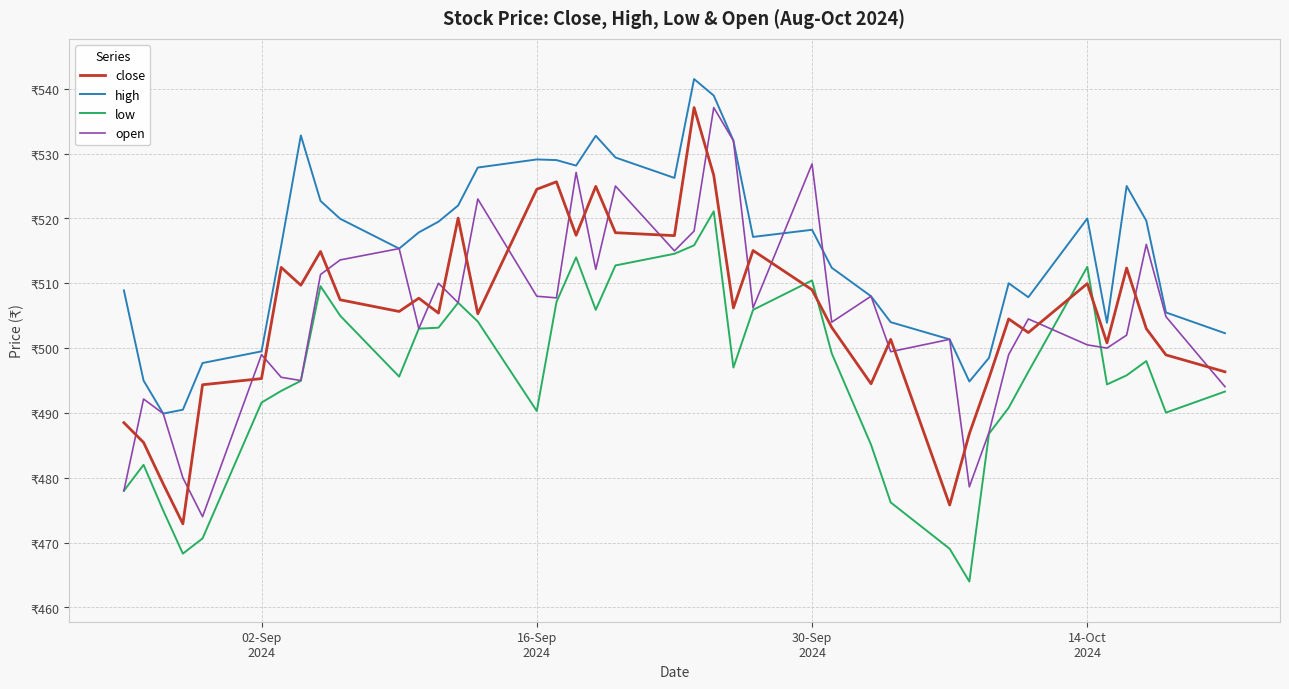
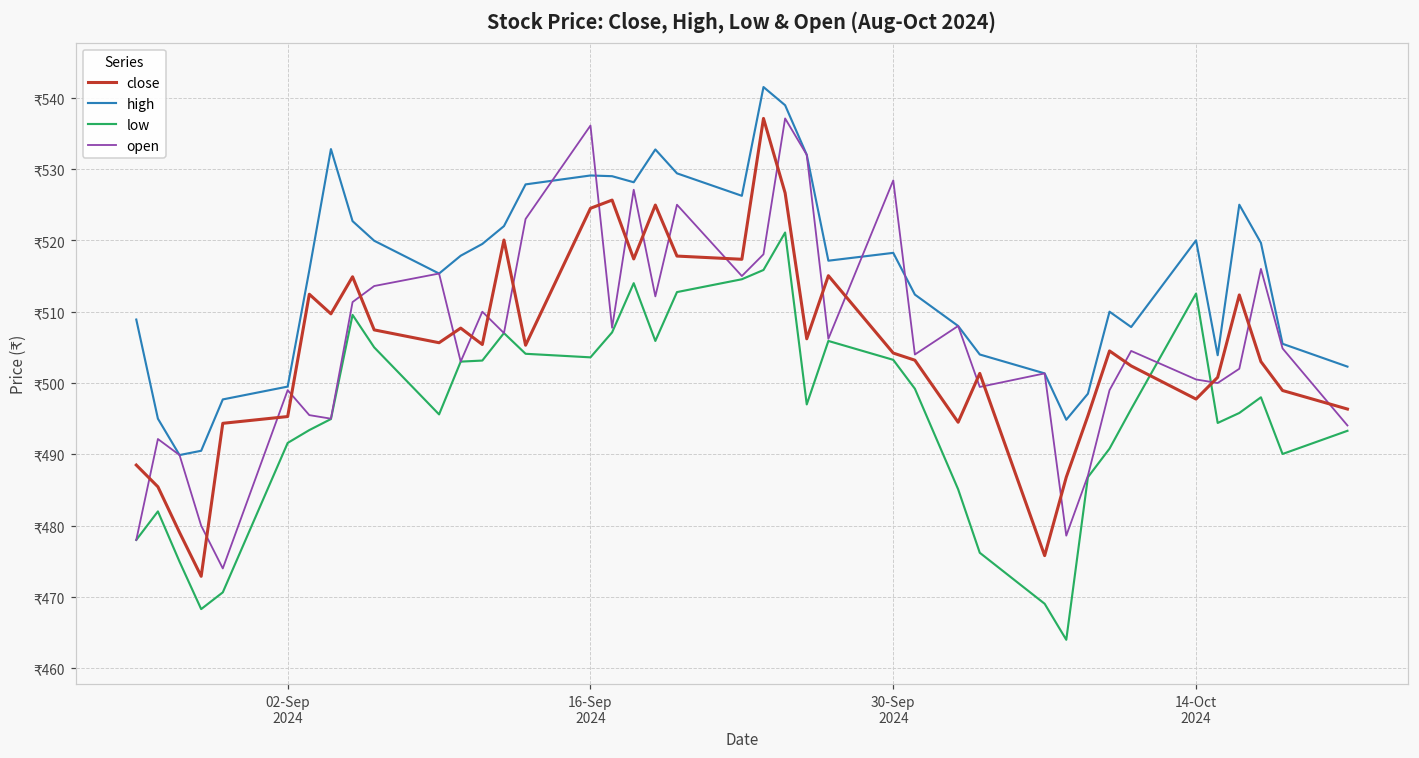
low, 16-Sep 2024: ₹490 -> ₹504
open, 16-Sep 2024: ₹508 -> ₹536
close, 30-Sep 2024: ₹509 -> ₹504
low, 30-Sep 2024: ₹510 -> ₹503
close, 14-Oct 2024: ₹510 -> ₹498
